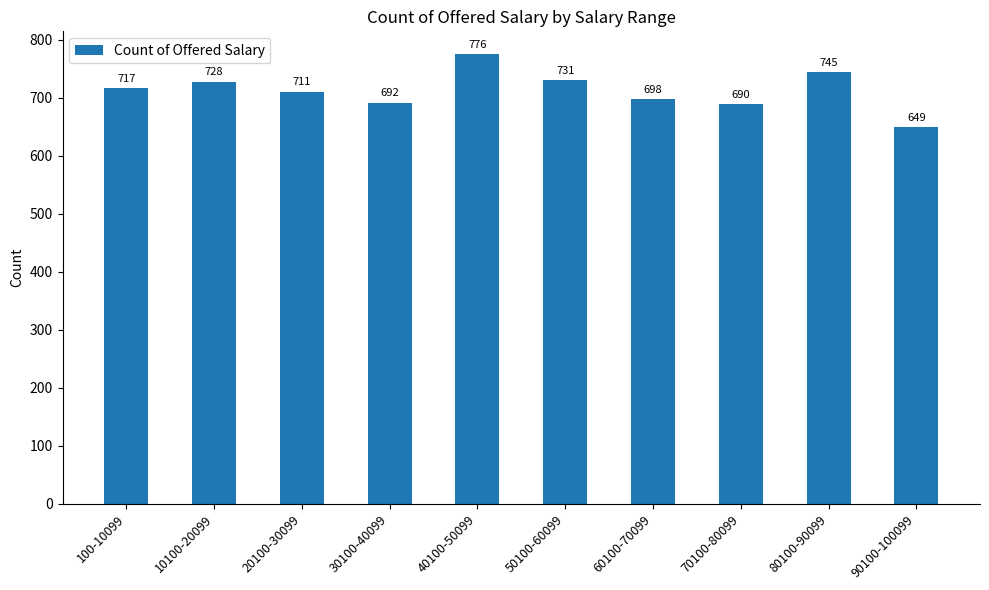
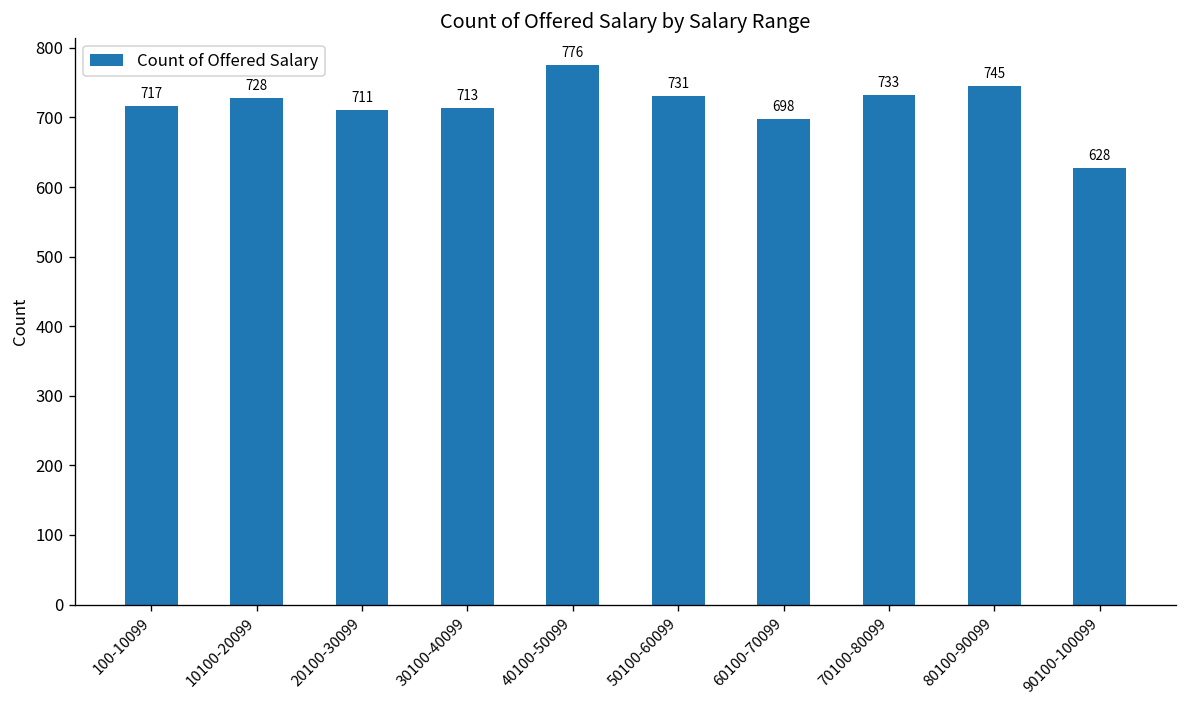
30100-40099: 692 -> 713
70100-80099: 690 -> 733
90100-100099: 649 -> 628
